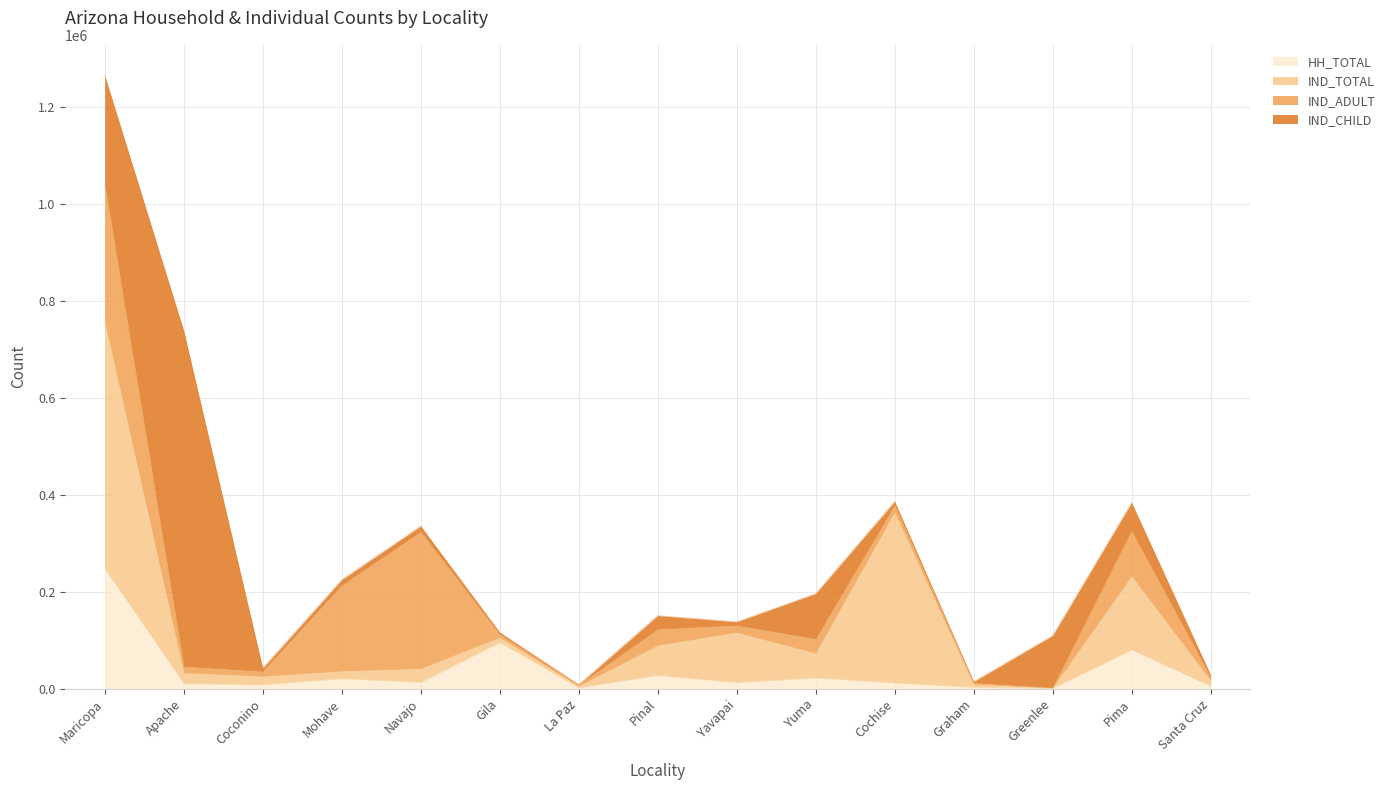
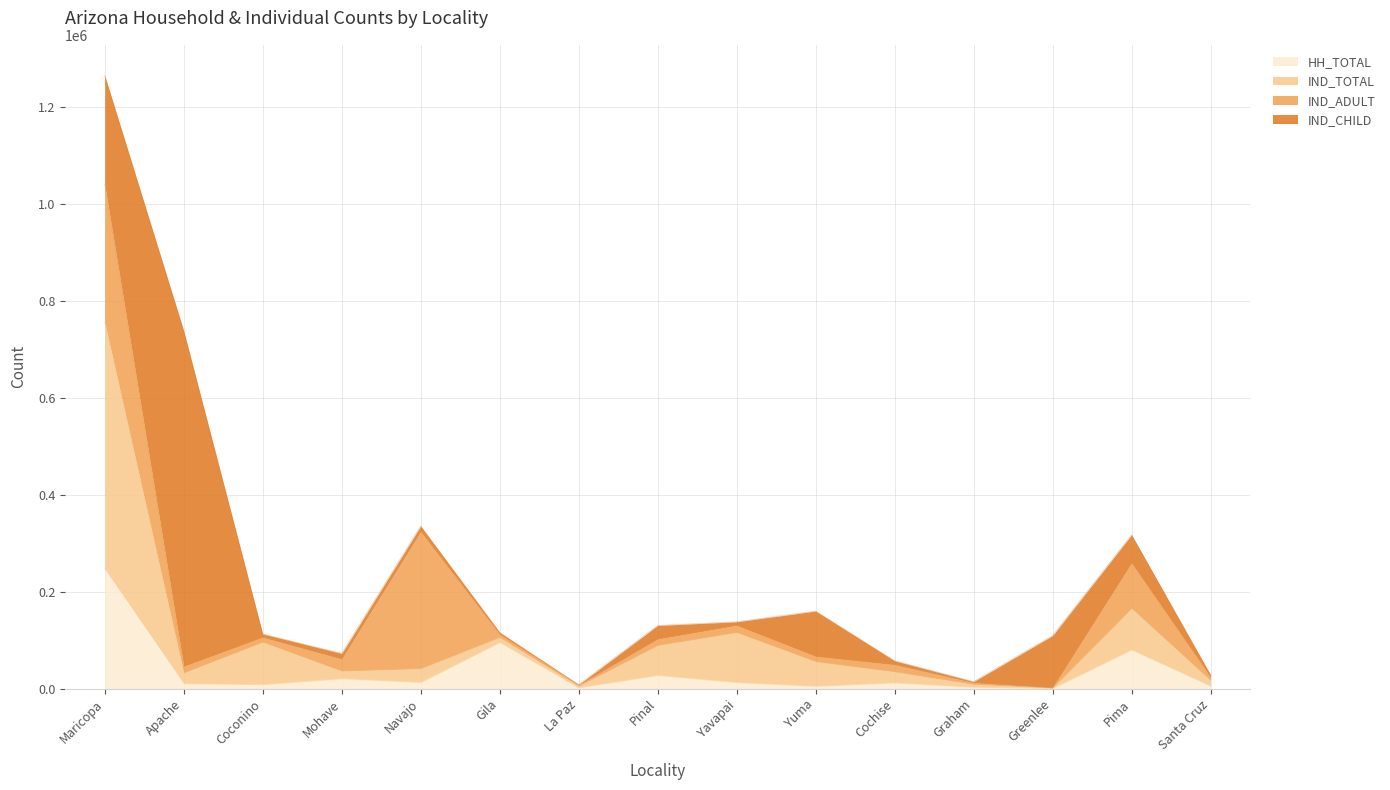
IND_TOTAL, Coconino: 20000 -> 90000
IND_ADULT, Mohave: 180000 -> 20000
IND_ADULT, Pinal: 30000 -> 10000
HH_TOTAL, Yuma: 20000 -> 0
IND_ADULT, Yuma: 30000 -> 10000
IND_TOTAL, Cochise: 350000 -> 20000
IND_TOTAL, Pima: 150000 -> 90000
